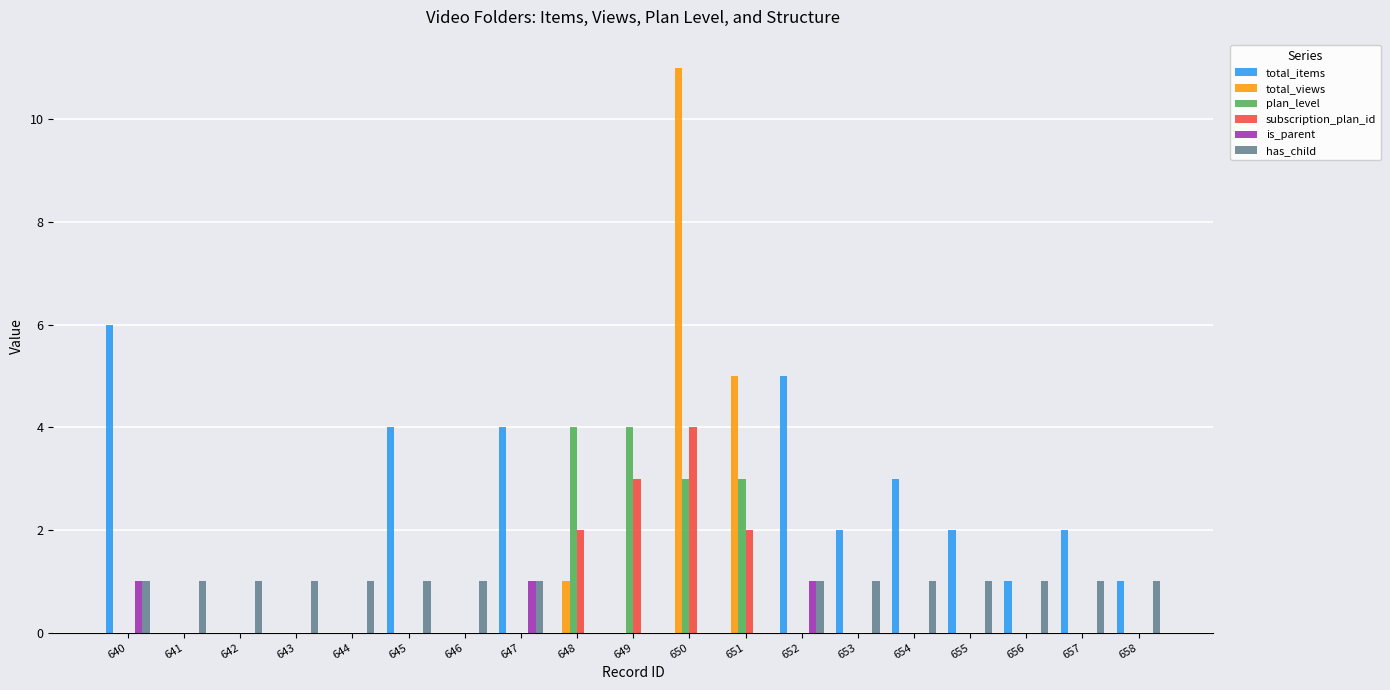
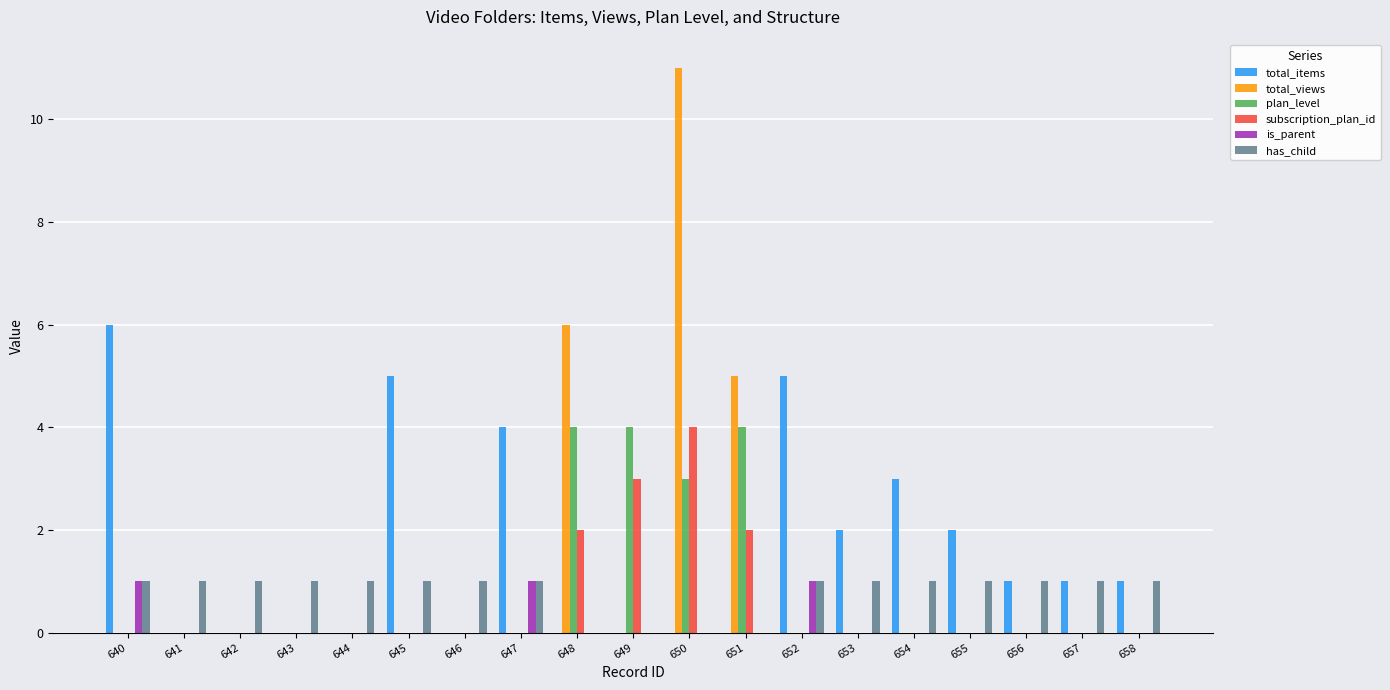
total_items, 645: 4 -> 5
total_views, 648: 1 -> 6
plan_level, 651: 3 -> 4
total_items, 657: 2 -> 1
